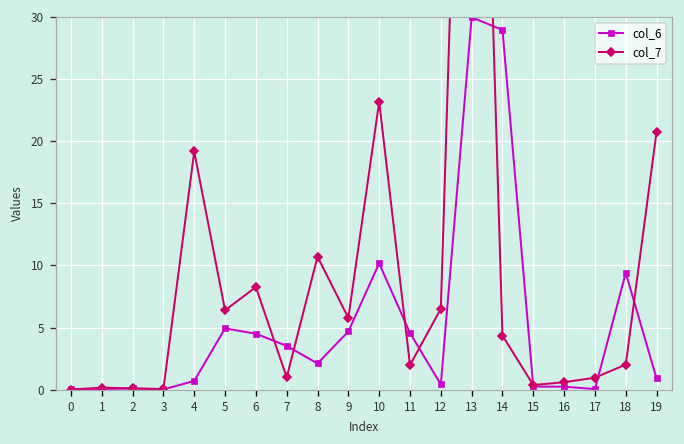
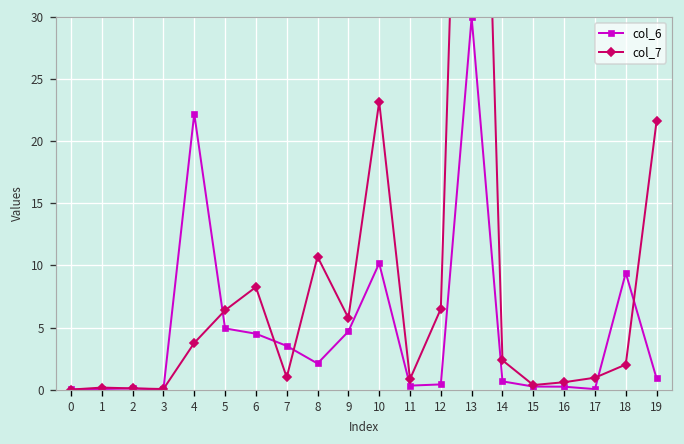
col_6, 4: 0.7 -> 22.2
col_7, 4: 19.2 -> 3.8
col_6, 11: 4.6 -> 0.3
col_7, 11: 2.0 -> 0.8
col_6, 14: 28.9 -> 0.7
col_7, 14: 4.4 -> 2.4
col_7, 19: 20.8 -> 21.6
